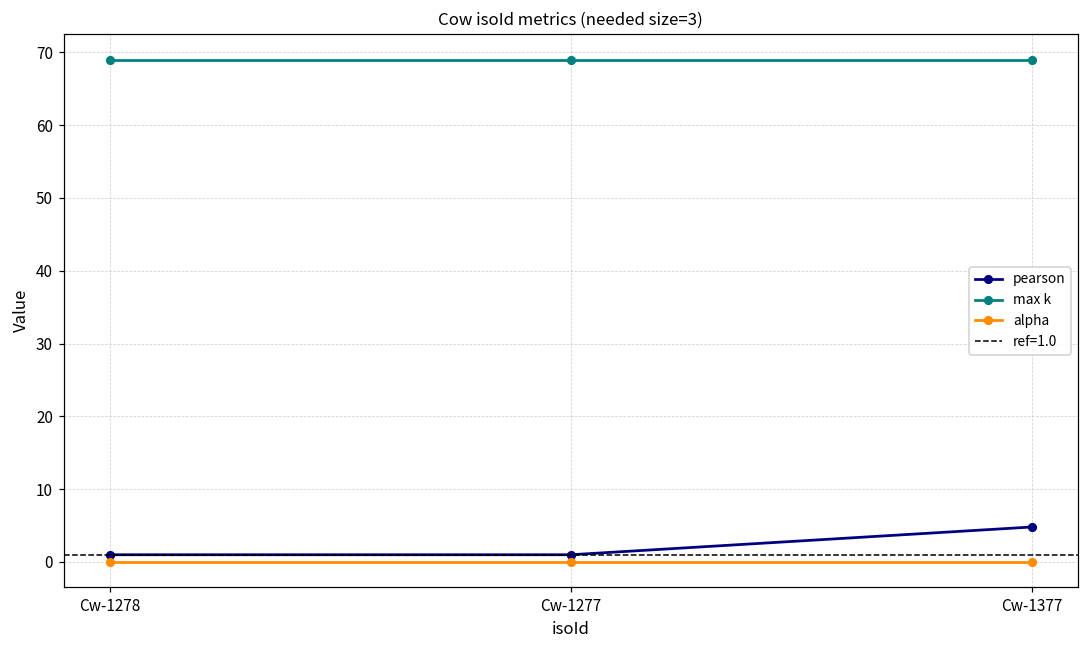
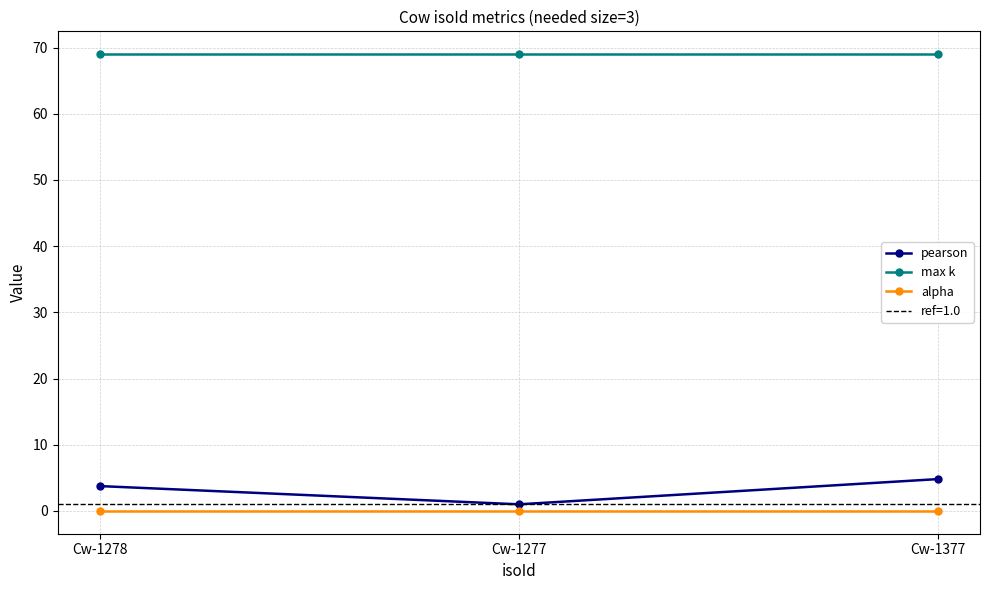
pearson, Cw-1278: 1 -> 4
